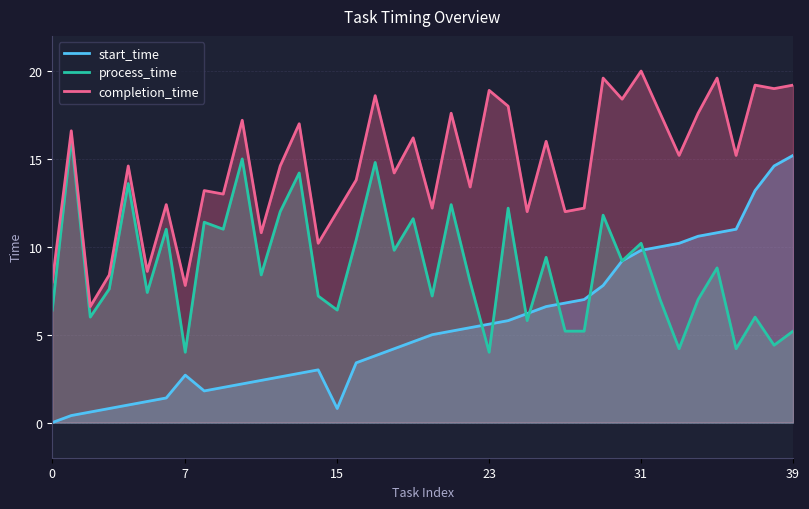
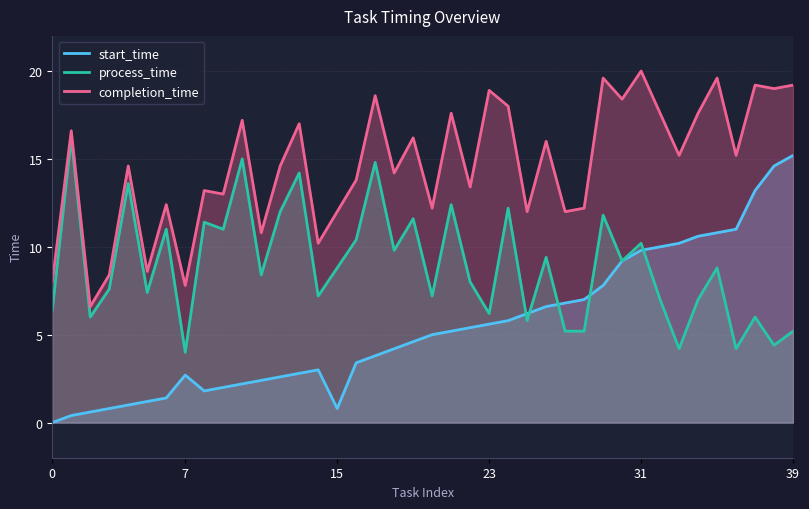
process_time, 15: 6.4 -> 8.8
process_time, 23: 4.0 -> 6.2
